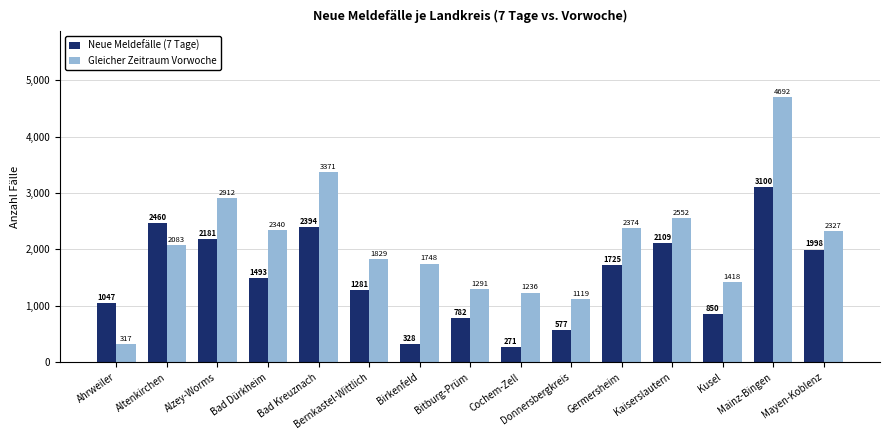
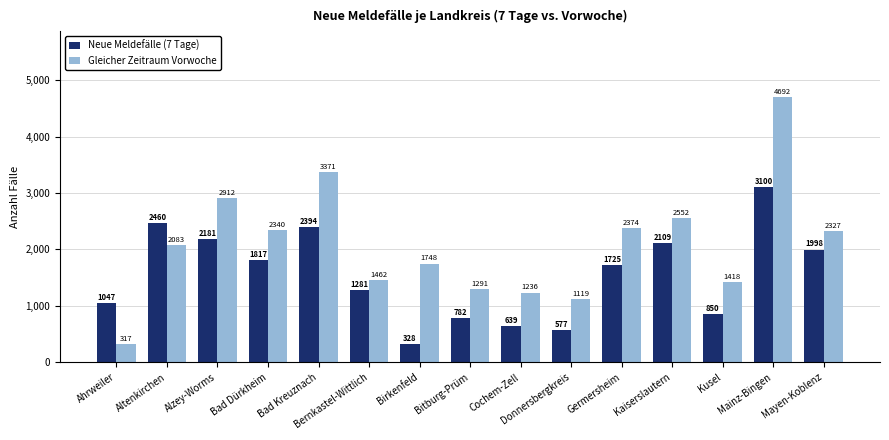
Neue Meldefälle (7 Tage), Bad Dürkheim: 1493 -> 1817
Gleicher Zeitraum Vorwoche, Bernkastel-Wittlich: 1829 -> 1462
Neue Meldefälle (7 Tage), Cochem-Zell: 271 -> 639
